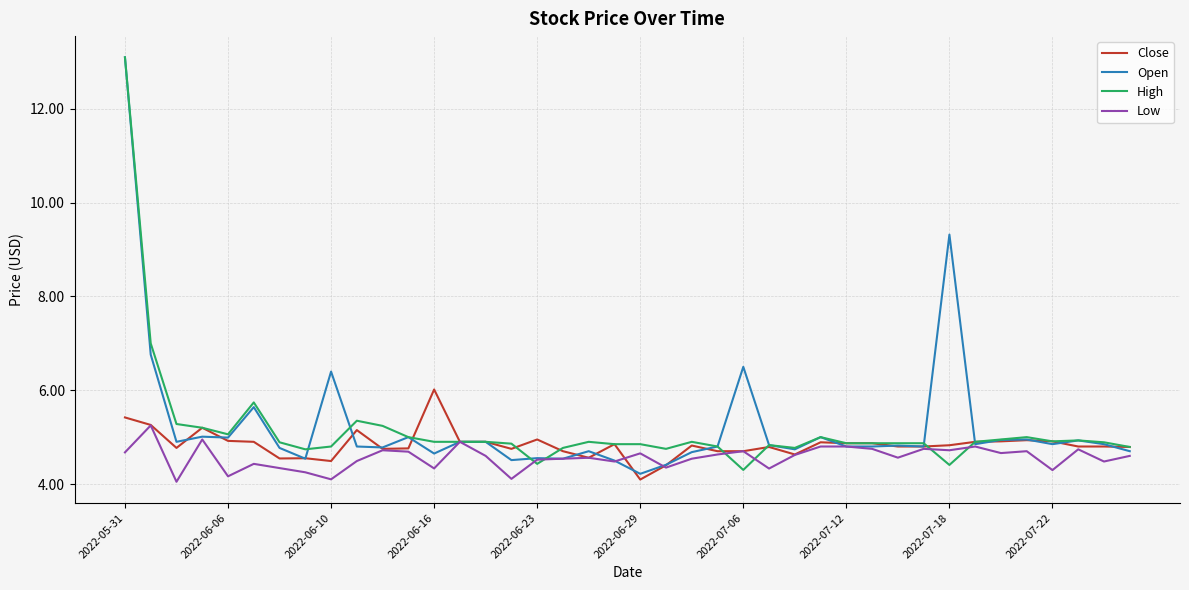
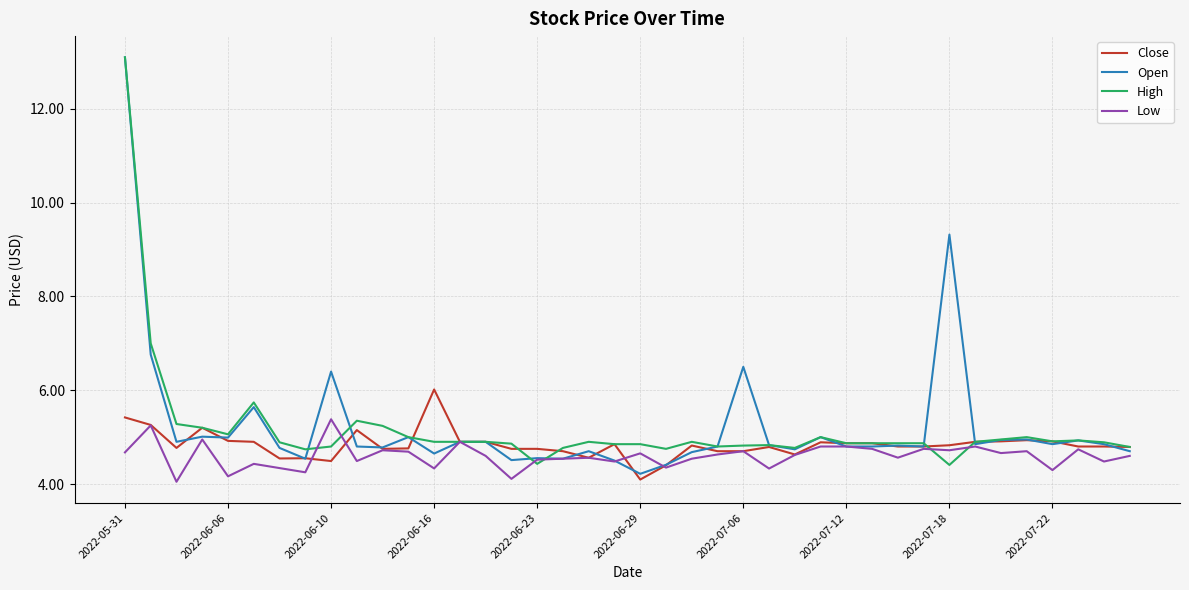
Low, 2022-06-10: 4.1 -> 5.4
Close, 2022-06-23: 5.0 -> 4.8
High, 2022-07-06: 4.3 -> 4.8
